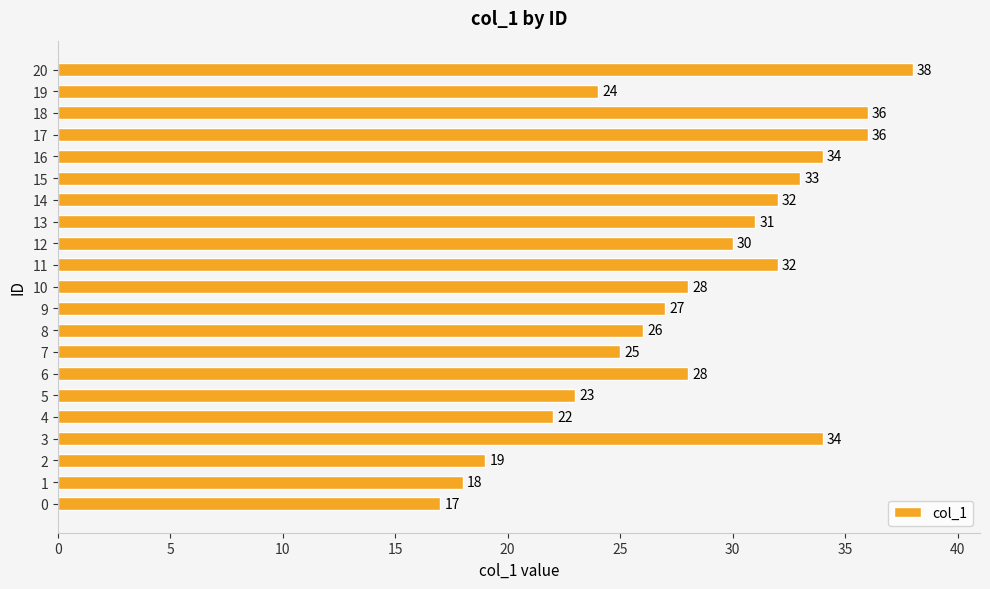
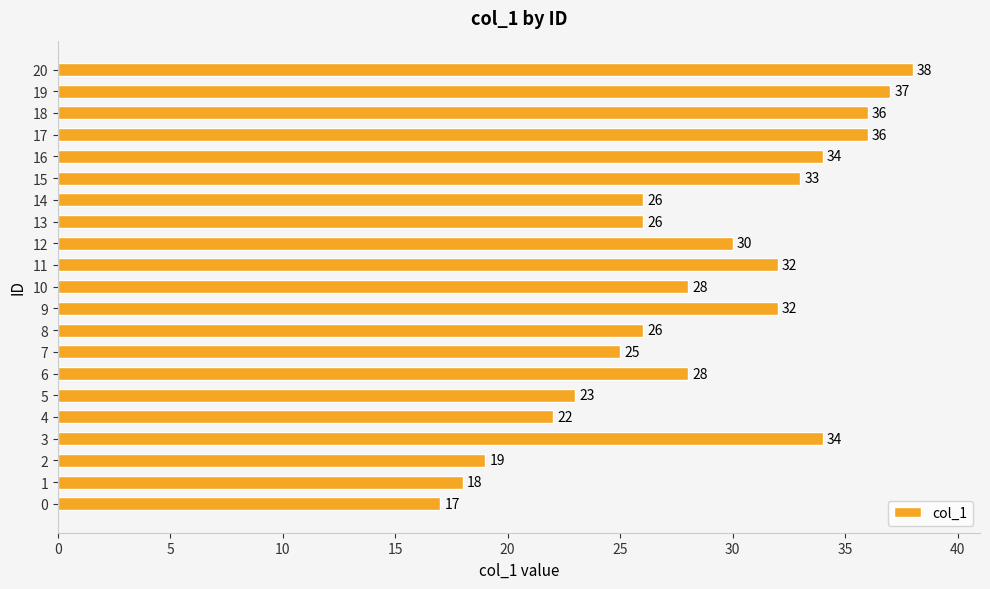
19: 24 -> 37
14: 32 -> 26
13: 31 -> 26
9: 27 -> 32
